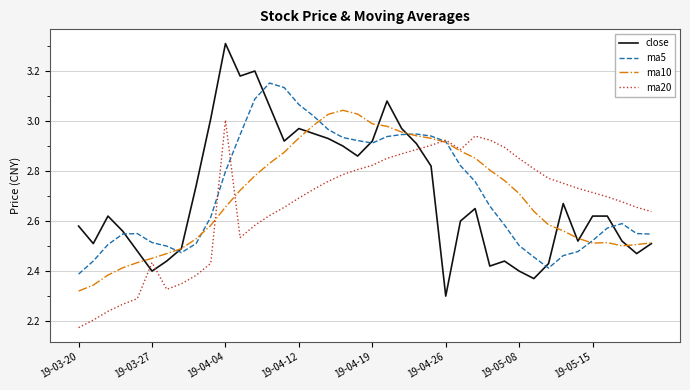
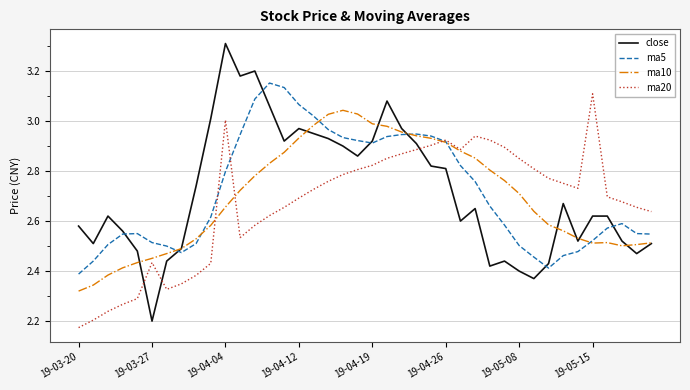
close, 19-03-27: 2.4 -> 2.2
close, 19-04-26: 2.30 -> 2.81
ma20, 19-05-15: 2.71 -> 3.11
